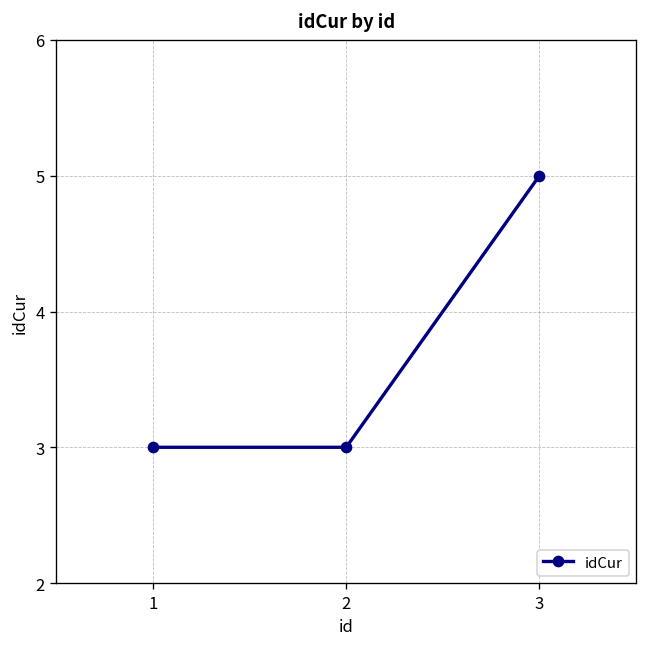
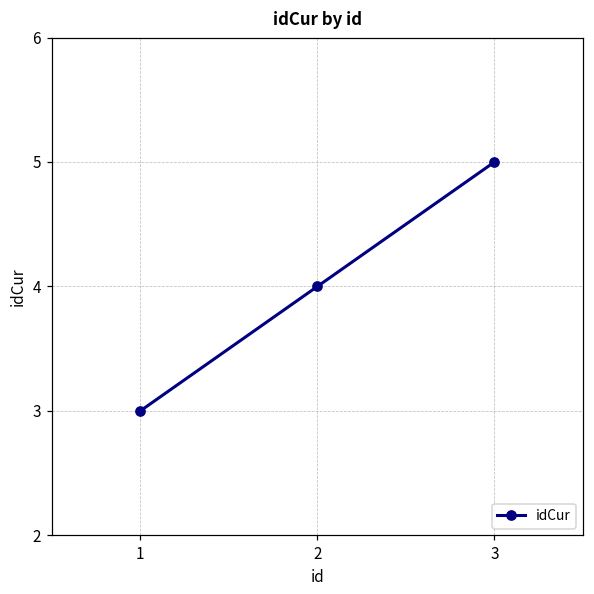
2: 3 -> 4
